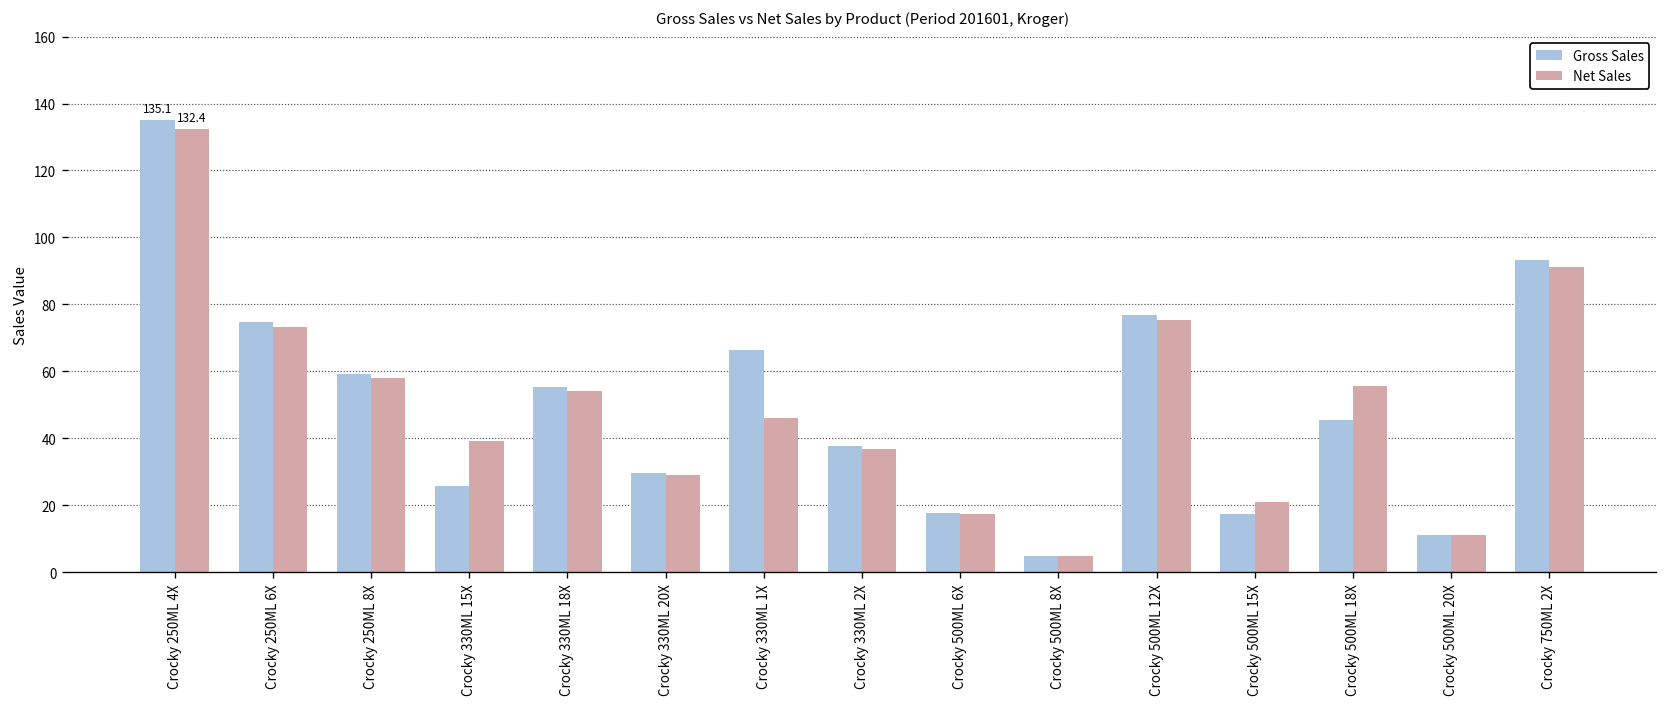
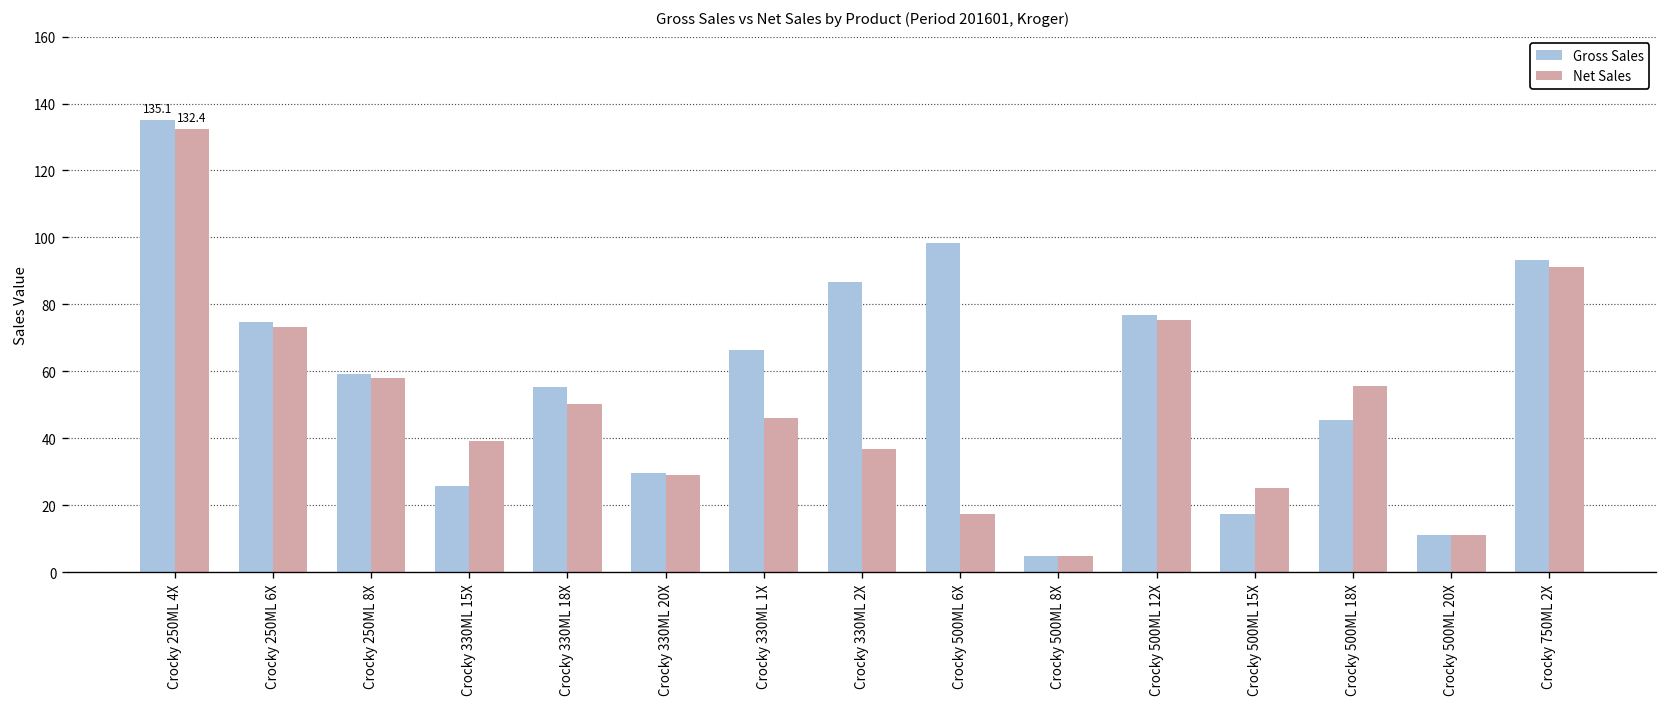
Net Sales, Crocky 330ML 18X: 54 -> 50
Gross Sales, Crocky 330ML 2X: 38 -> 87
Gross Sales, Crocky 500ML 6X: 18 -> 98
Net Sales, Crocky 500ML 15X: 21 -> 25
